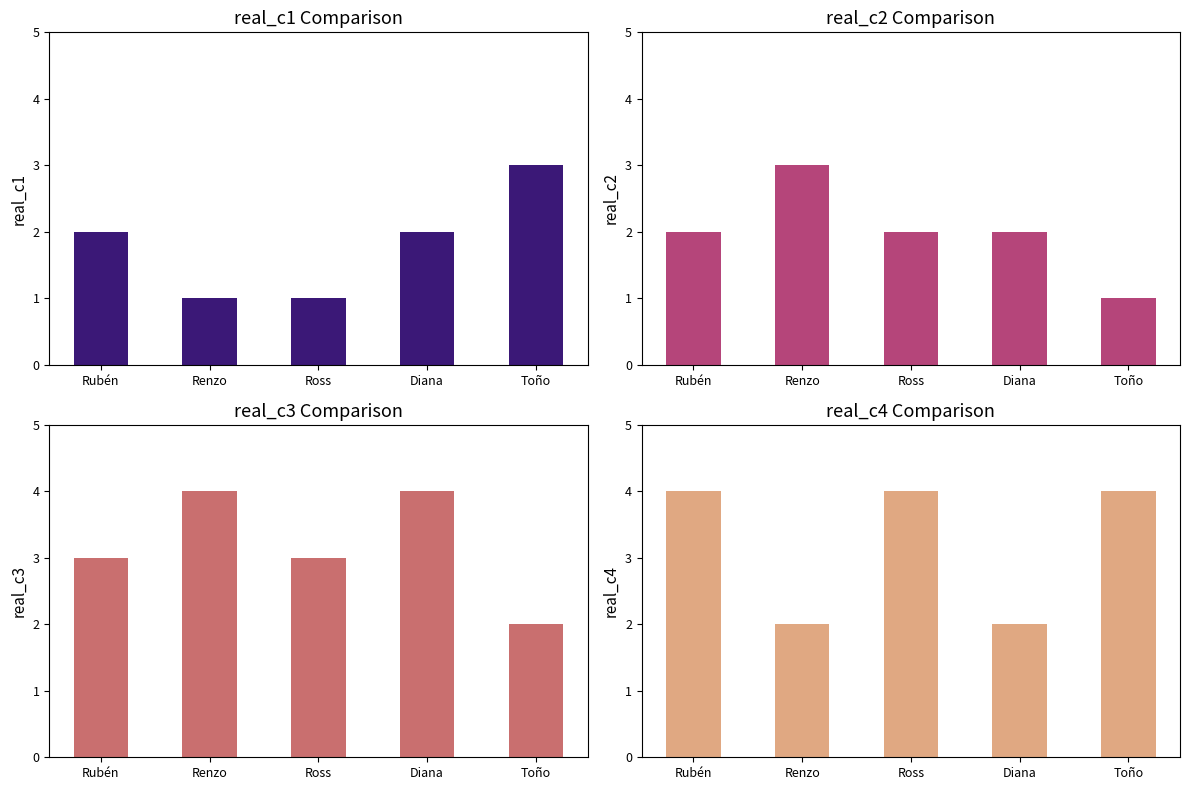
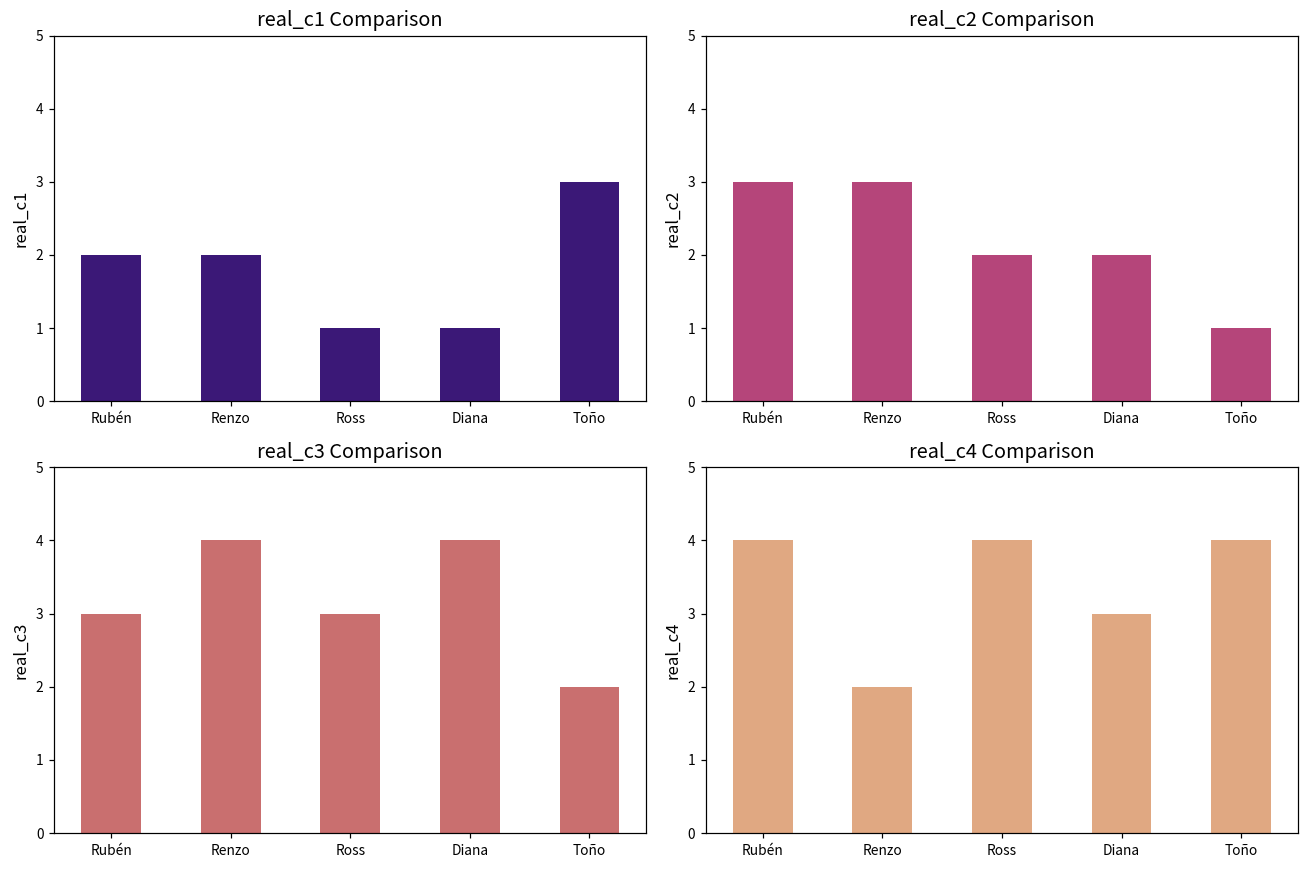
real_c1 Comparison, Renzo: 1 -> 2
real_c1 Comparison, Diana: 2 -> 1
real_c2 Comparison, Rubén: 2 -> 3
real_c4 Comparison, Diana: 2 -> 3
